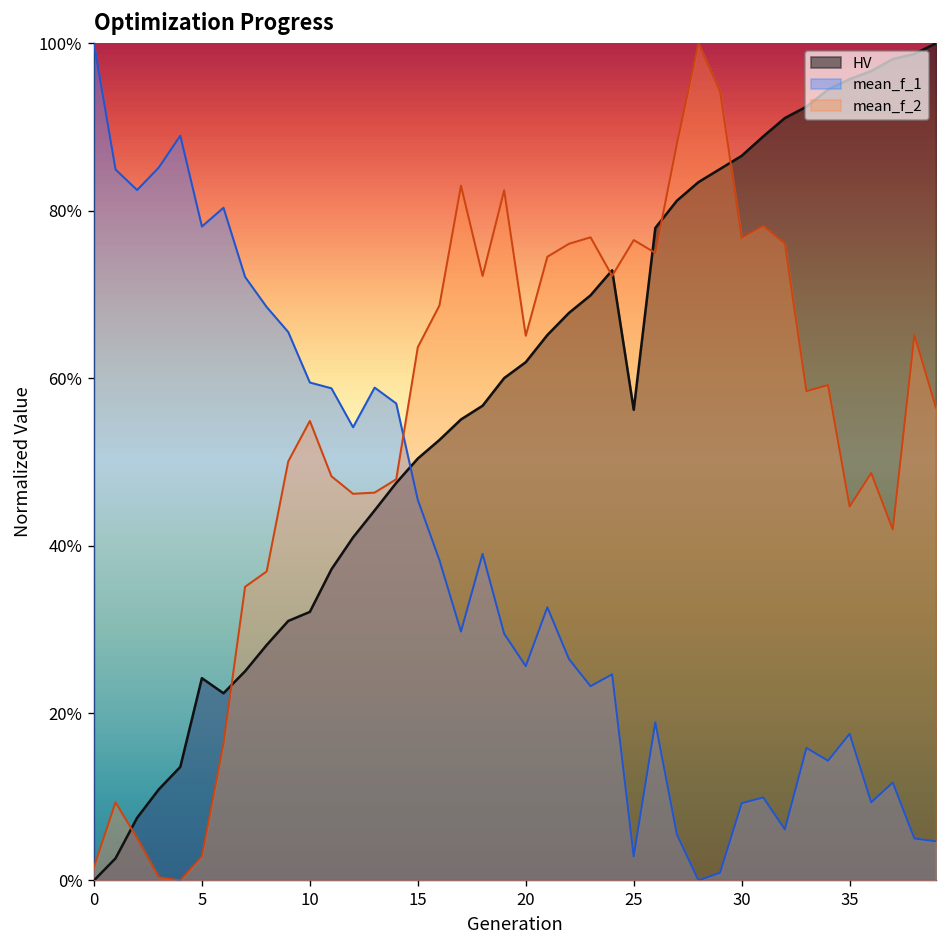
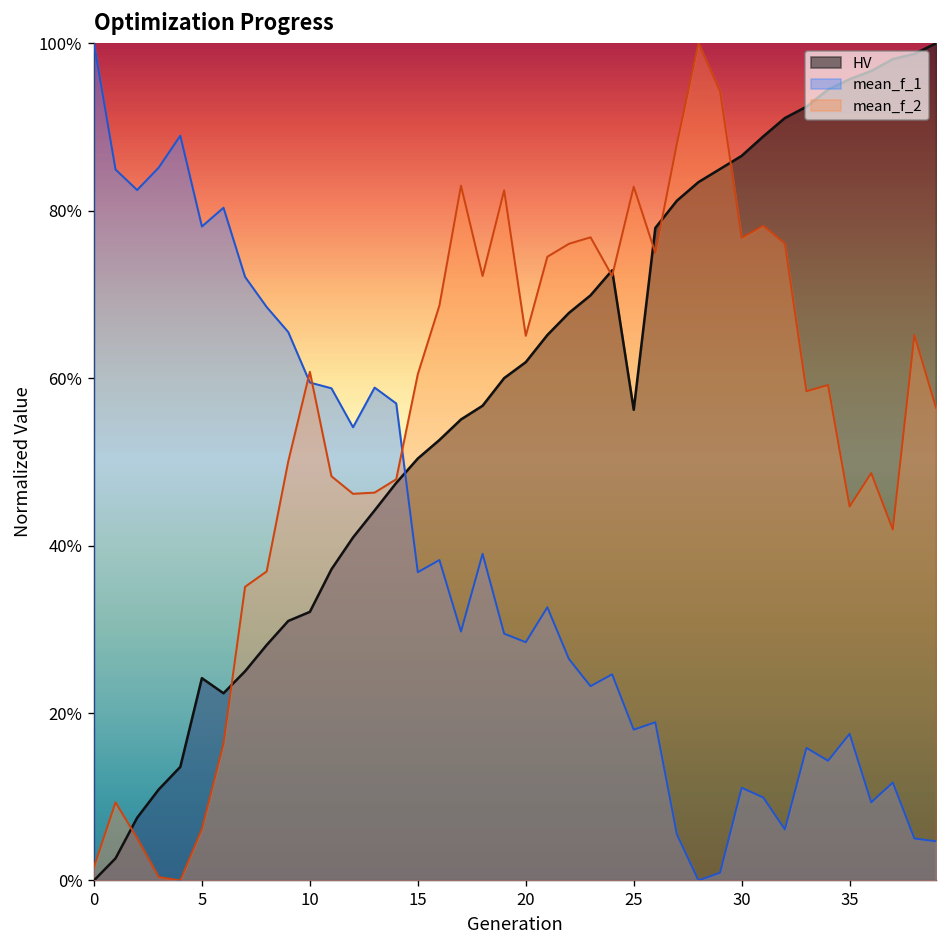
mean_f_2, 5: 3% -> 6%
mean_f_2, 10: 55% -> 61%
mean_f_1, 15: 45% -> 37%
mean_f_2, 15: 64% -> 60%
mean_f_1, 20: 26% -> 28%
mean_f_1, 25: 3% -> 18%
mean_f_2, 25: 76% -> 83%
mean_f_1, 30: 9% -> 11%
